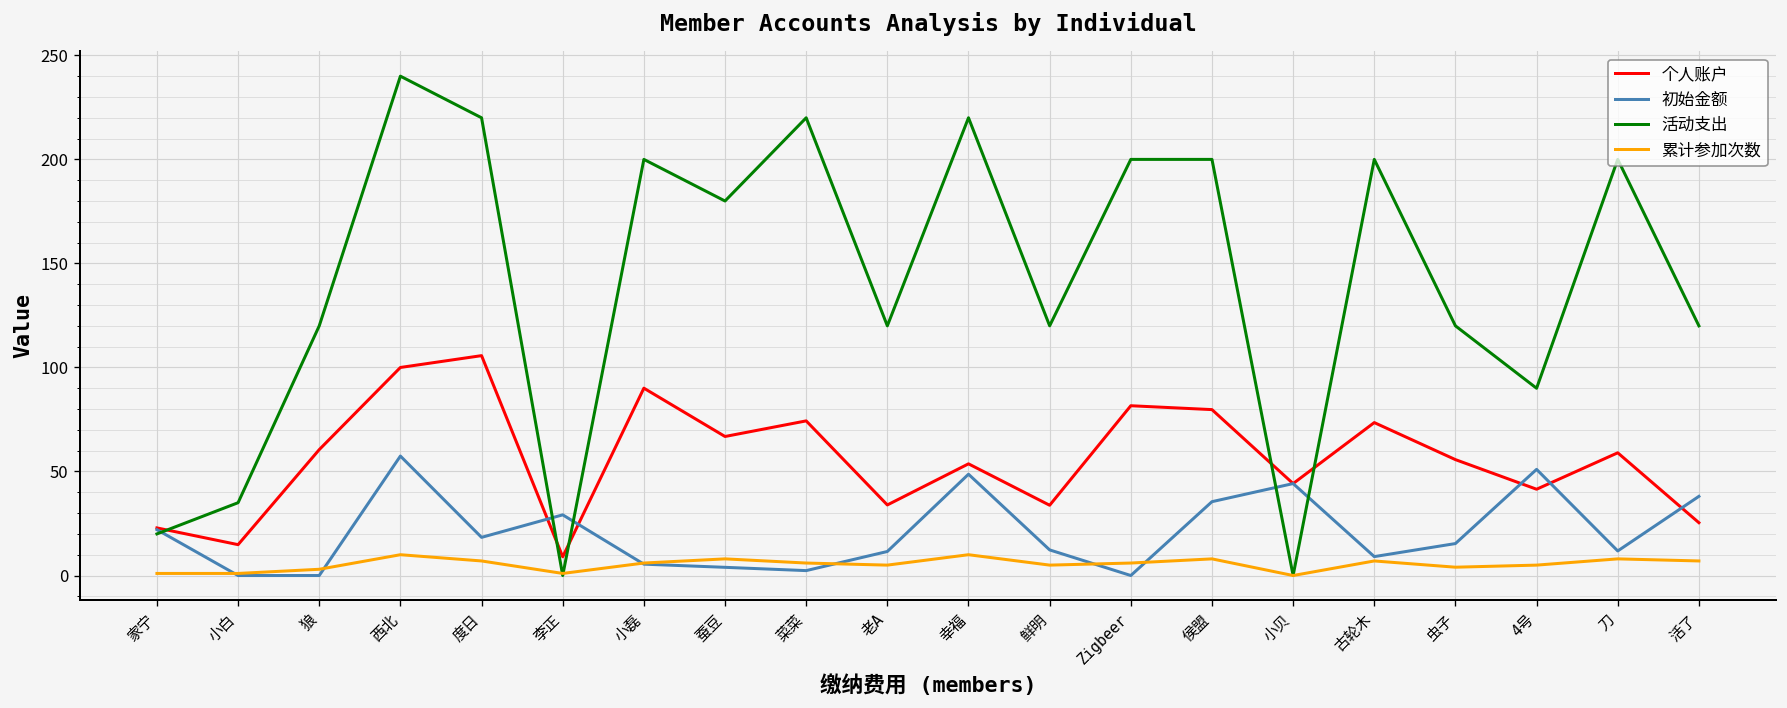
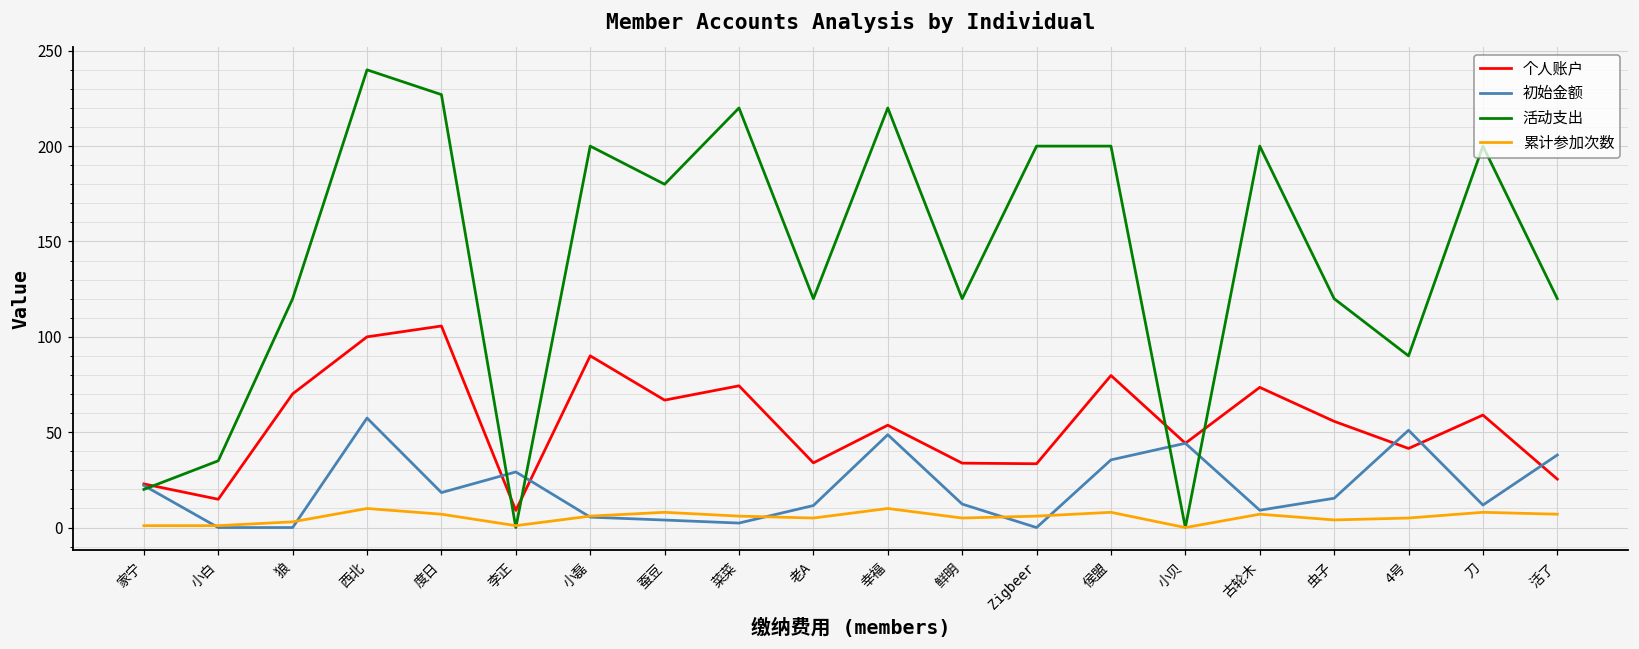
个人账户, 狼: 61 -> 70
活动支出, 度日: 220 -> 227
个人账户, Zigbeer: 82 -> 33
